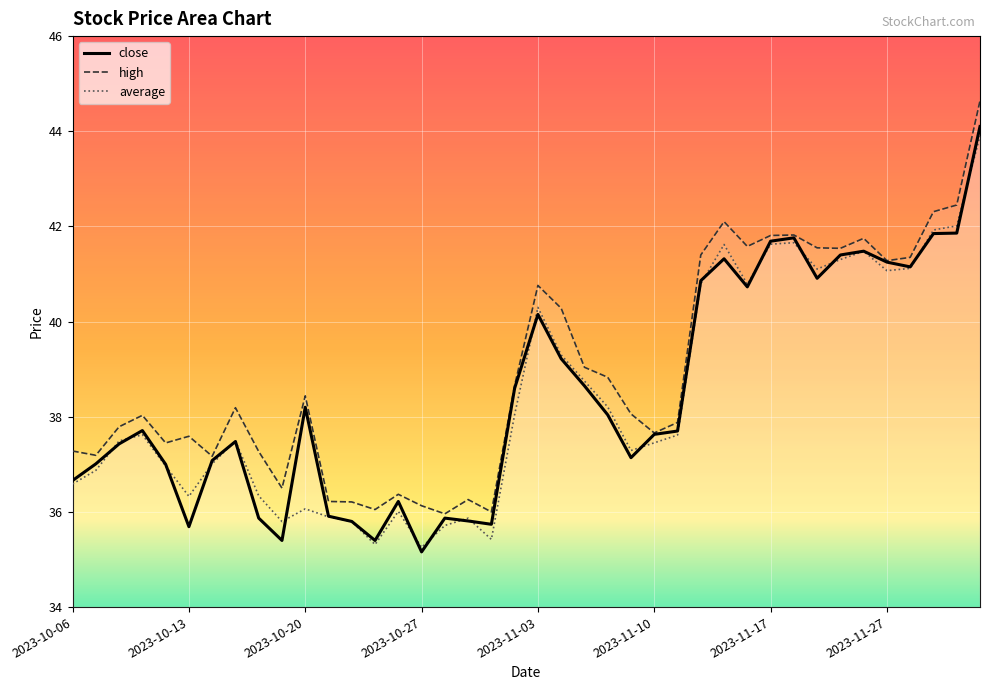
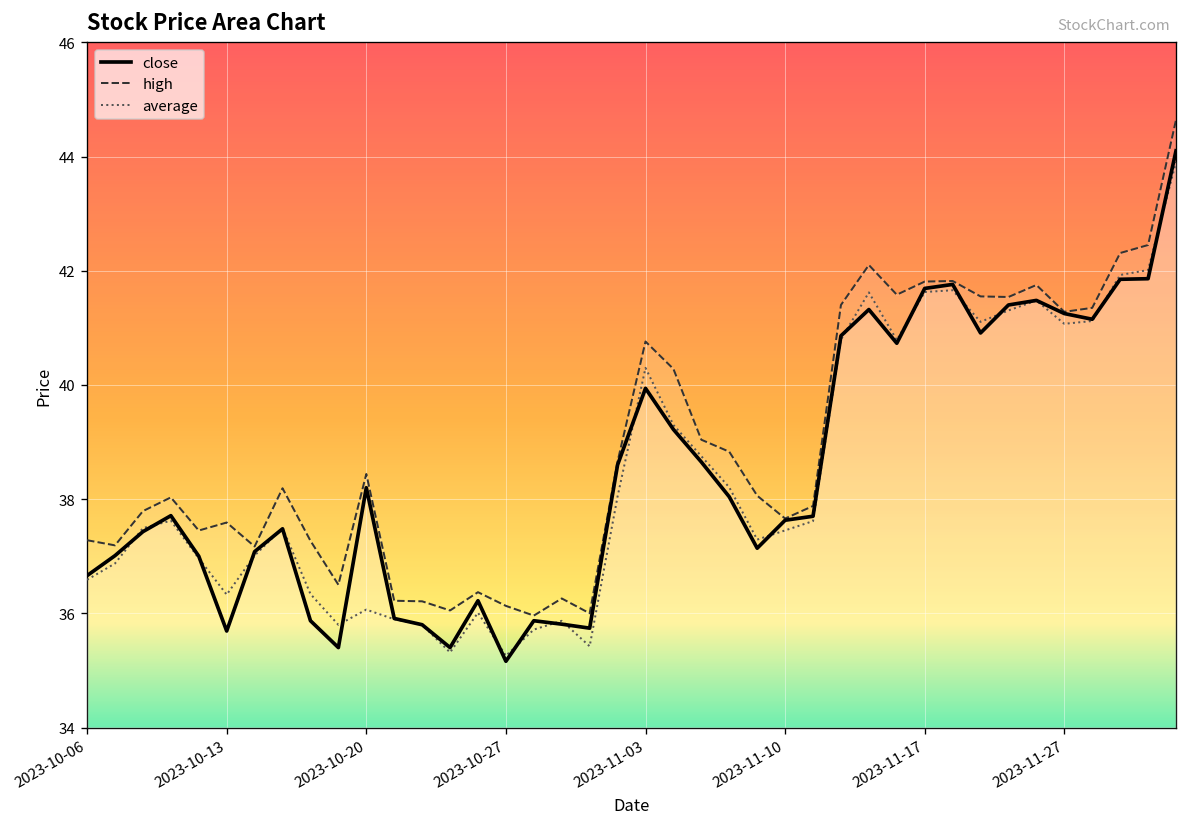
close, 2023-11-03: 40.2 -> 39.9
